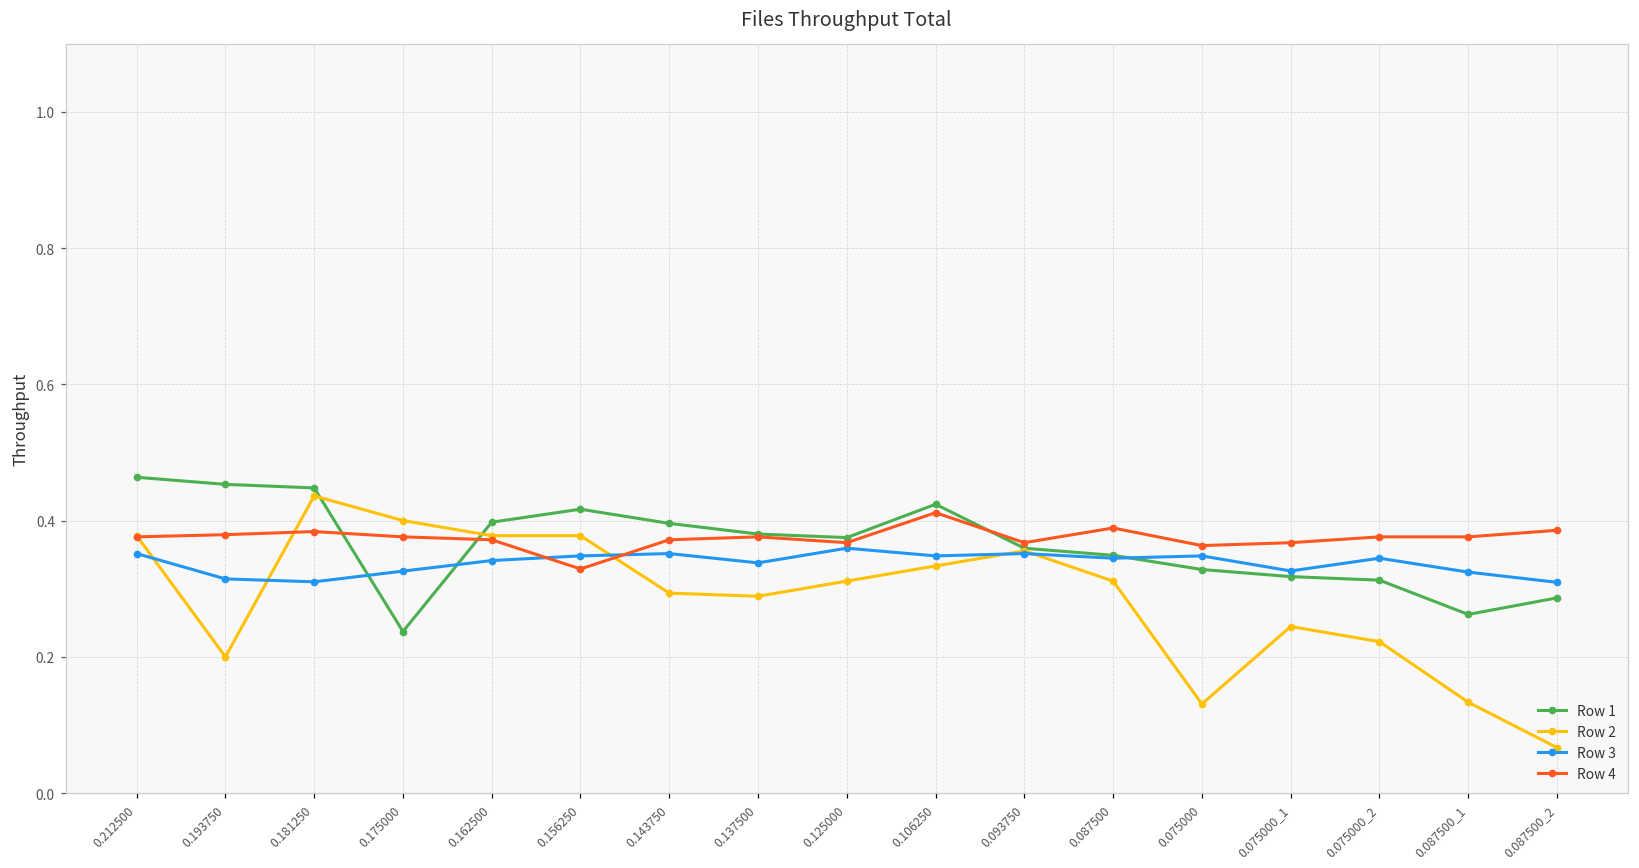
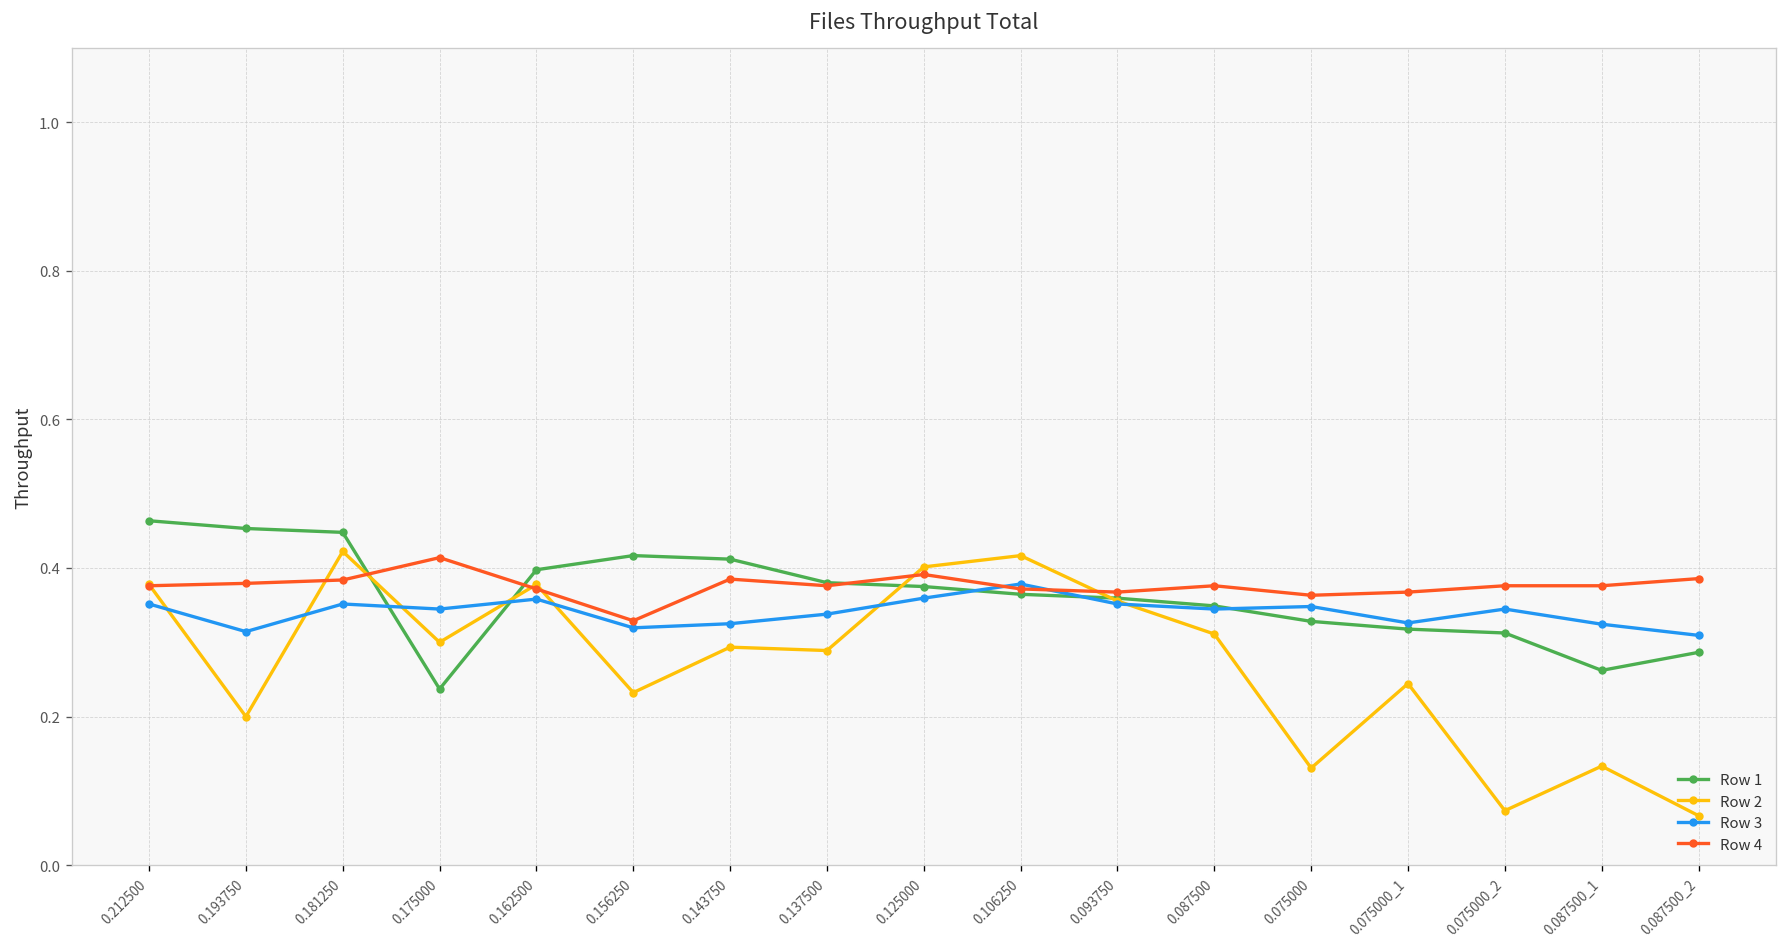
Row 2, 0.181250: 0.44 -> 0.42
Row 3, 0.181250: 0.31 -> 0.35
Row 2, 0.175000: 0.4 -> 0.3
Row 3, 0.175000: 0.33 -> 0.34
Row 4, 0.175000: 0.38 -> 0.41
Row 3, 0.162500: 0.34 -> 0.36
Row 2, 0.156250: 0.38 -> 0.23
Row 3, 0.156250: 0.35 -> 0.32
Row 1, 0.143750: 0.40 -> 0.41
Row 3, 0.143750: 0.35 -> 0.32
Row 4, 0.143750: 0.37 -> 0.39
Row 2, 0.125000: 0.31 -> 0.40
Row 4, 0.125000: 0.37 -> 0.39
Row 1, 0.106250: 0.42 -> 0.36
Row 2, 0.106250: 0.33 -> 0.42
Row 3, 0.106250: 0.35 -> 0.38
Row 4, 0.106250: 0.41 -> 0.37
Row 4, 0.087500: 0.39 -> 0.38
Row 2, 0.075000_2: 0.22 -> 0.07
